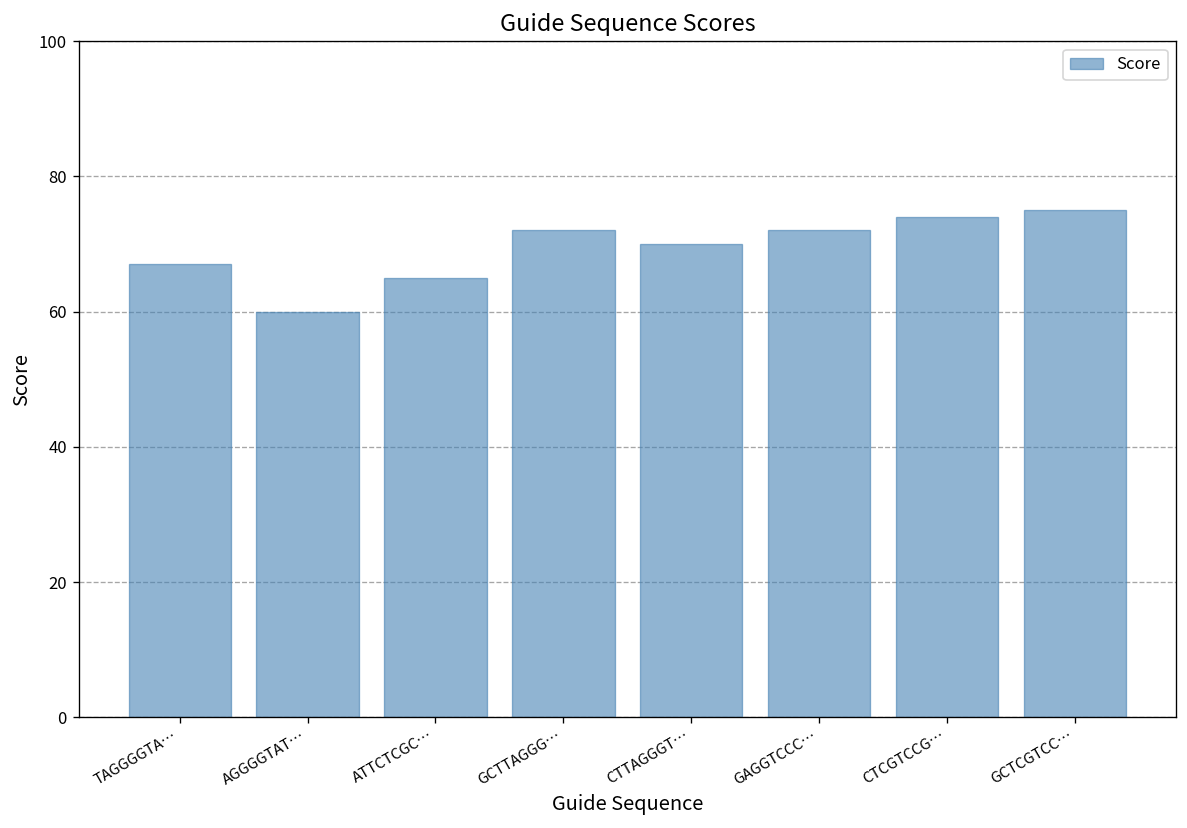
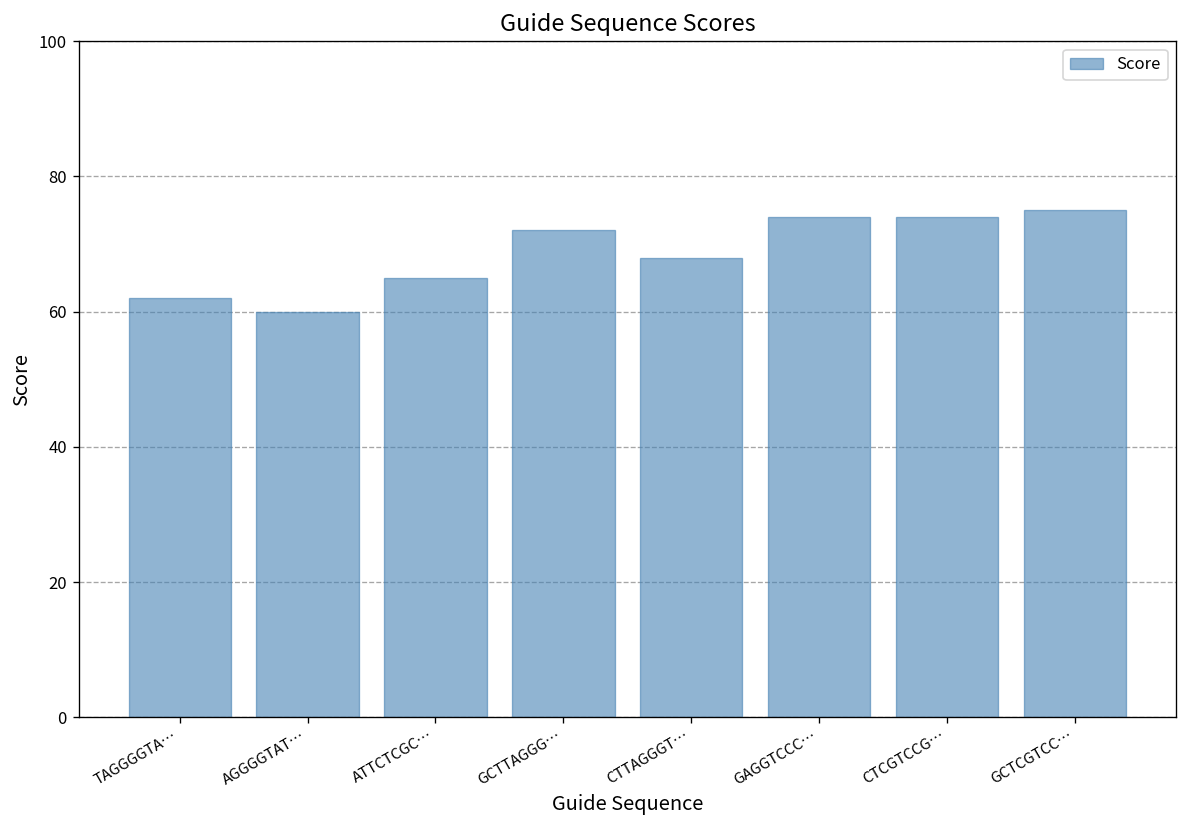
TAGGGGTA…: 67 -> 62
CTTAGGGT…: 70 -> 68
GAGGTCCC…: 72 -> 74
